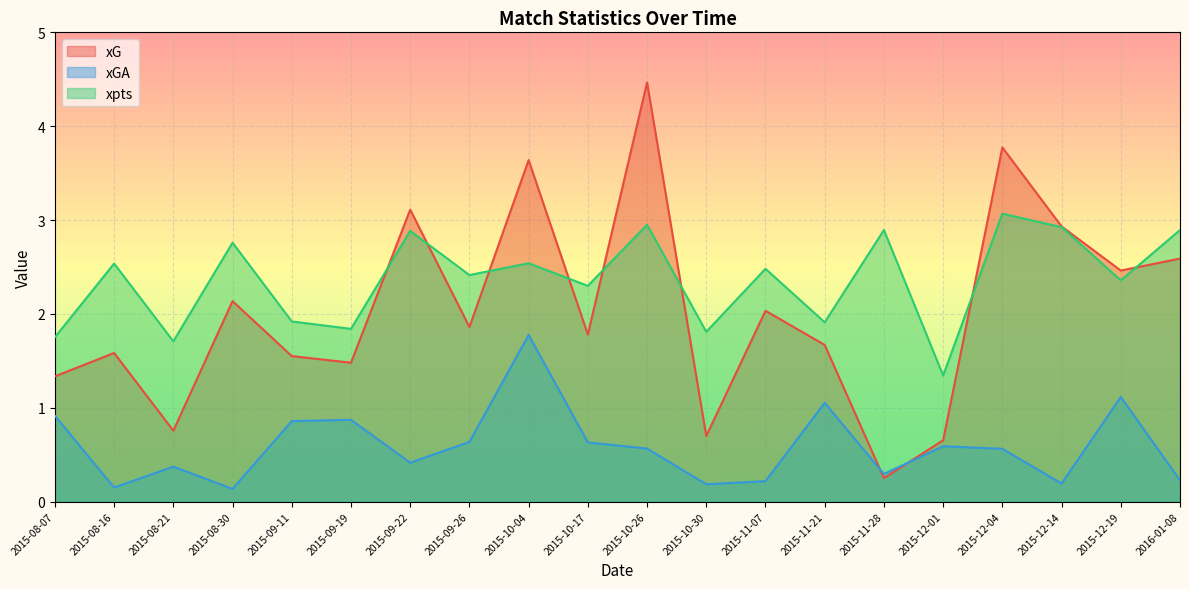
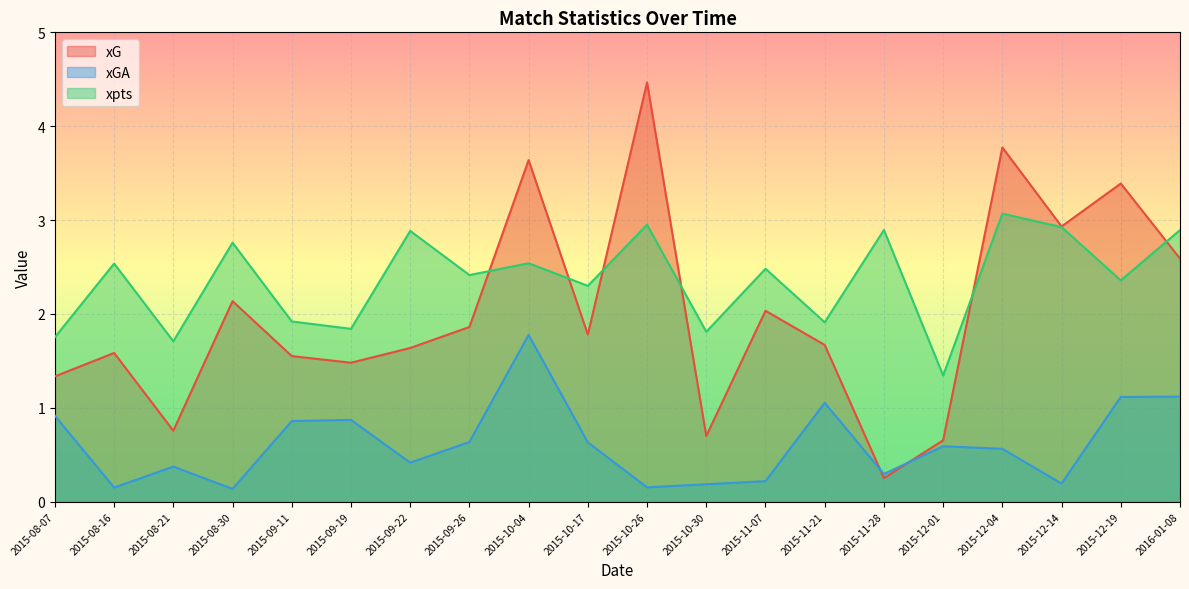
xG, 2015-09-22: 3.1 -> 1.6
xGA, 2015-10-26: 0.6 -> 0.2
xG, 2015-12-19: 2.5 -> 3.4
xGA, 2016-01-08: 0.2 -> 1.1
